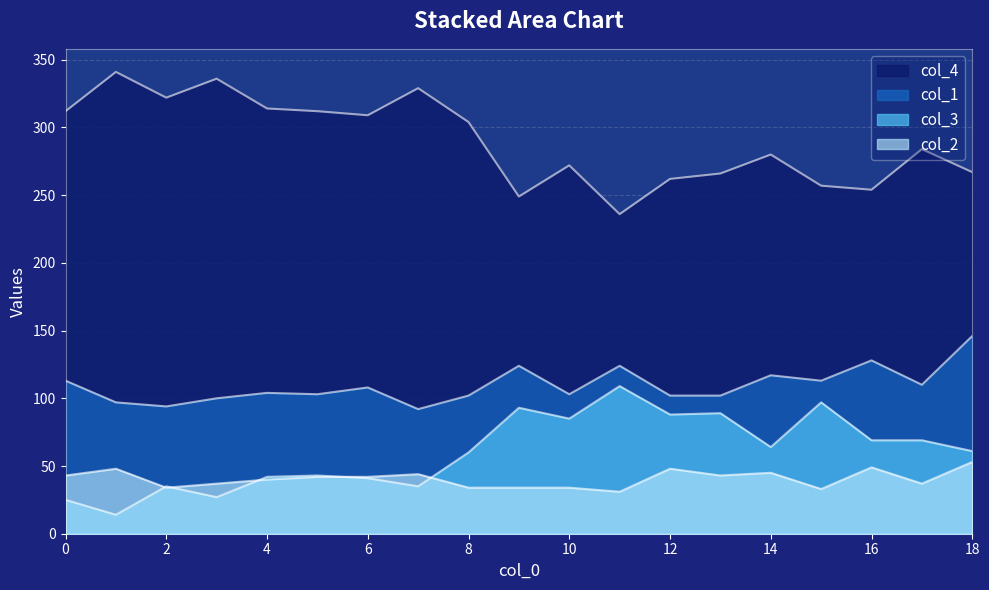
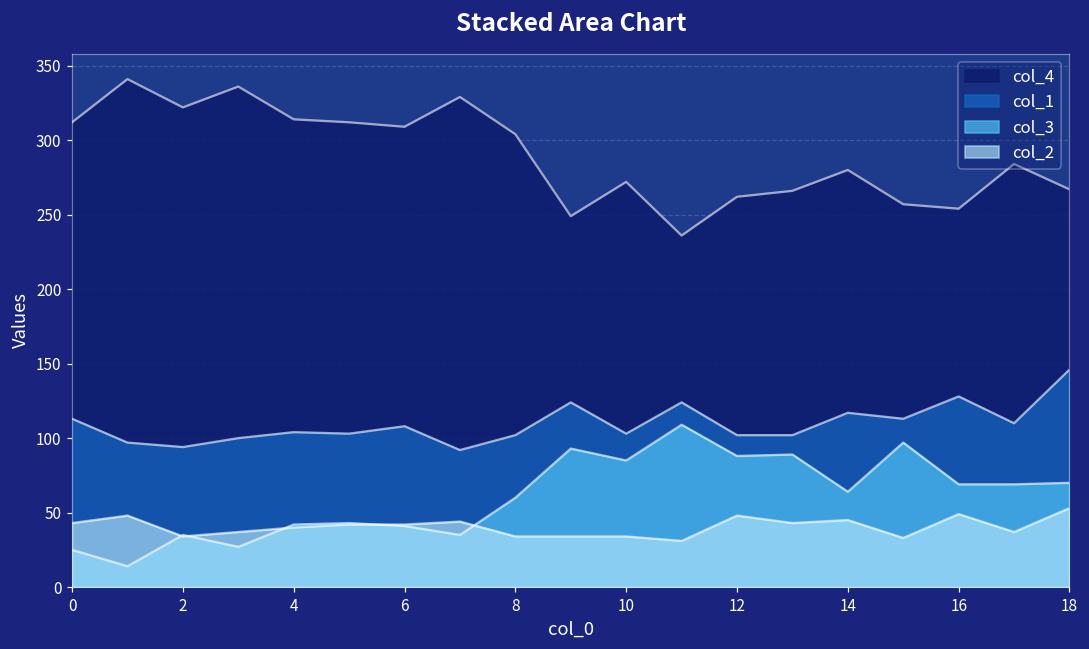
col_3, 18: 61 -> 70
